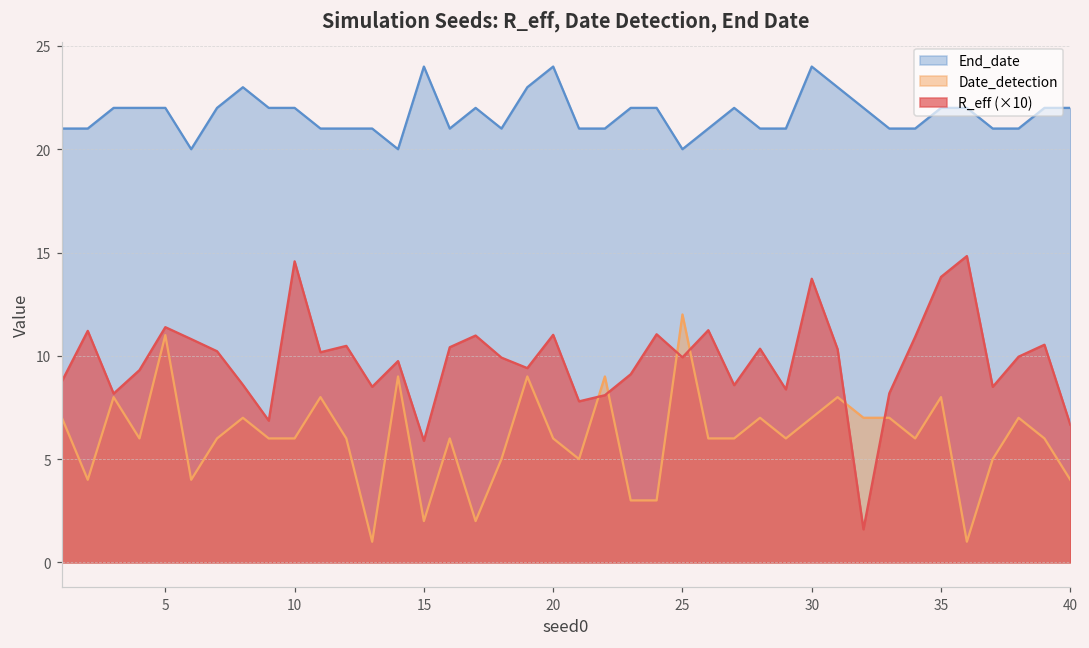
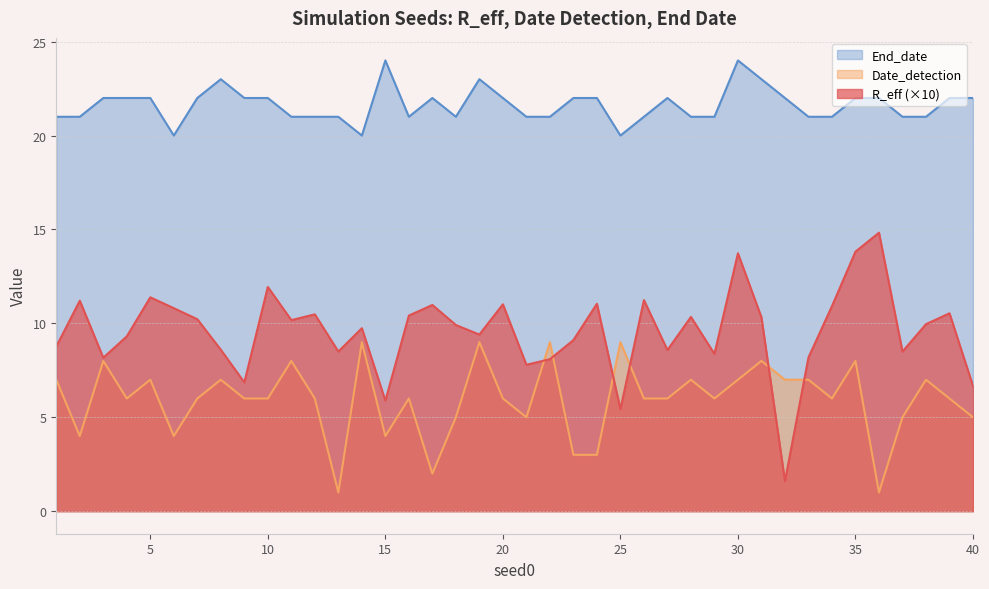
Date_detection, 5: 11 -> 7
R_eff (×10), 10: 14.6 -> 11.9
Date_detection, 15: 2 -> 4
End_date, 20: 24 -> 22
Date_detection, 25: 12 -> 9
R_eff (×10), 25: 9.9 -> 5.4
Date_detection, 40: 4 -> 5
